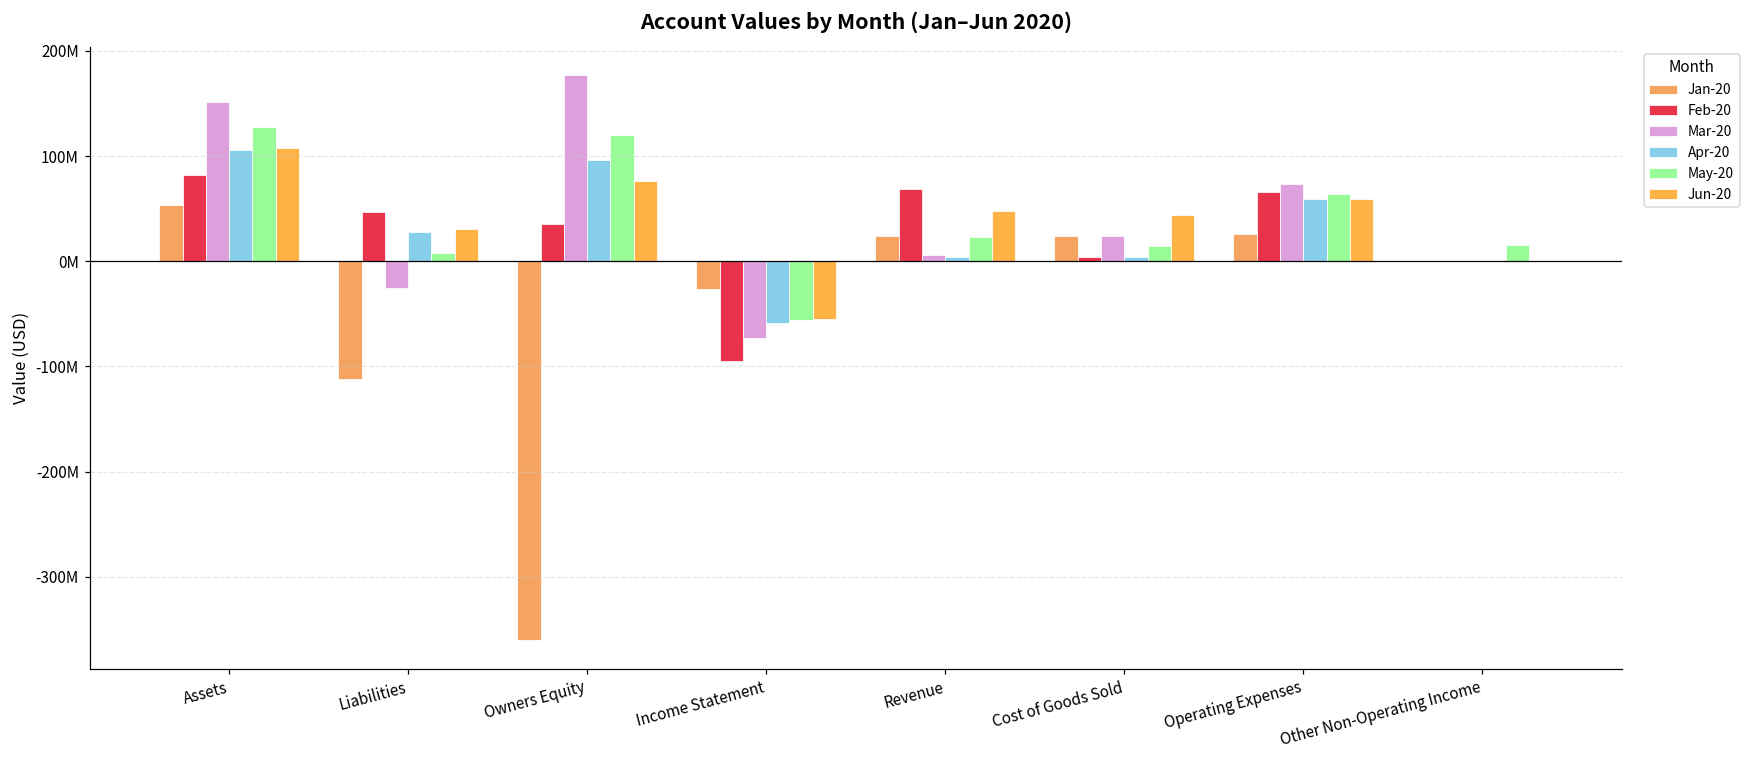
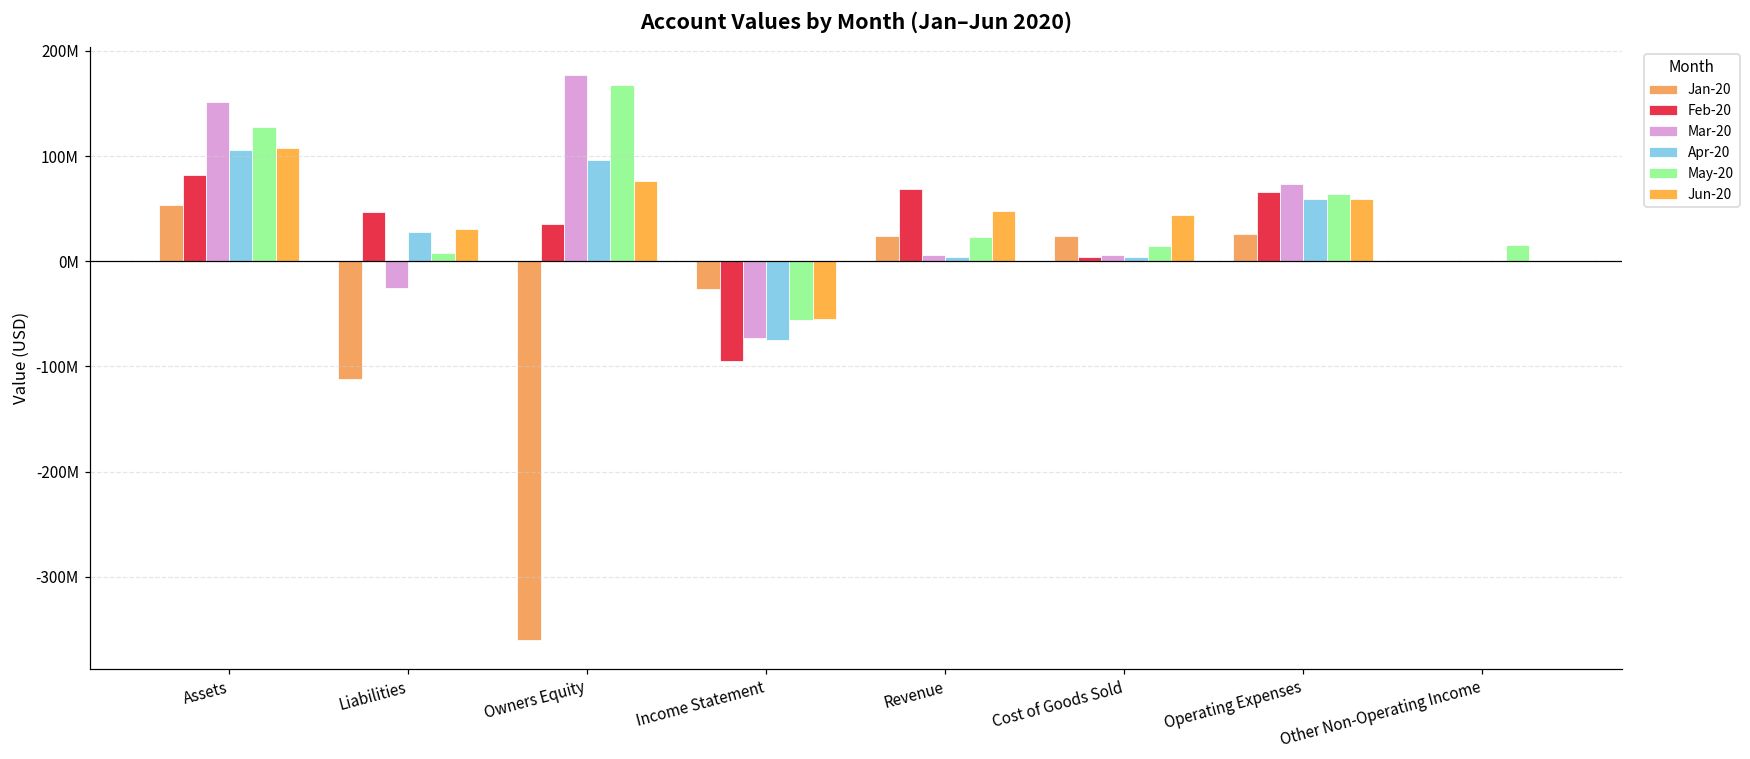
May-20, Owners Equity: 120000000 -> 170000000
Apr-20, Income Statement: -60000000 -> -80000000
Mar-20, Cost of Goods Sold: 20000000 -> 10000000
